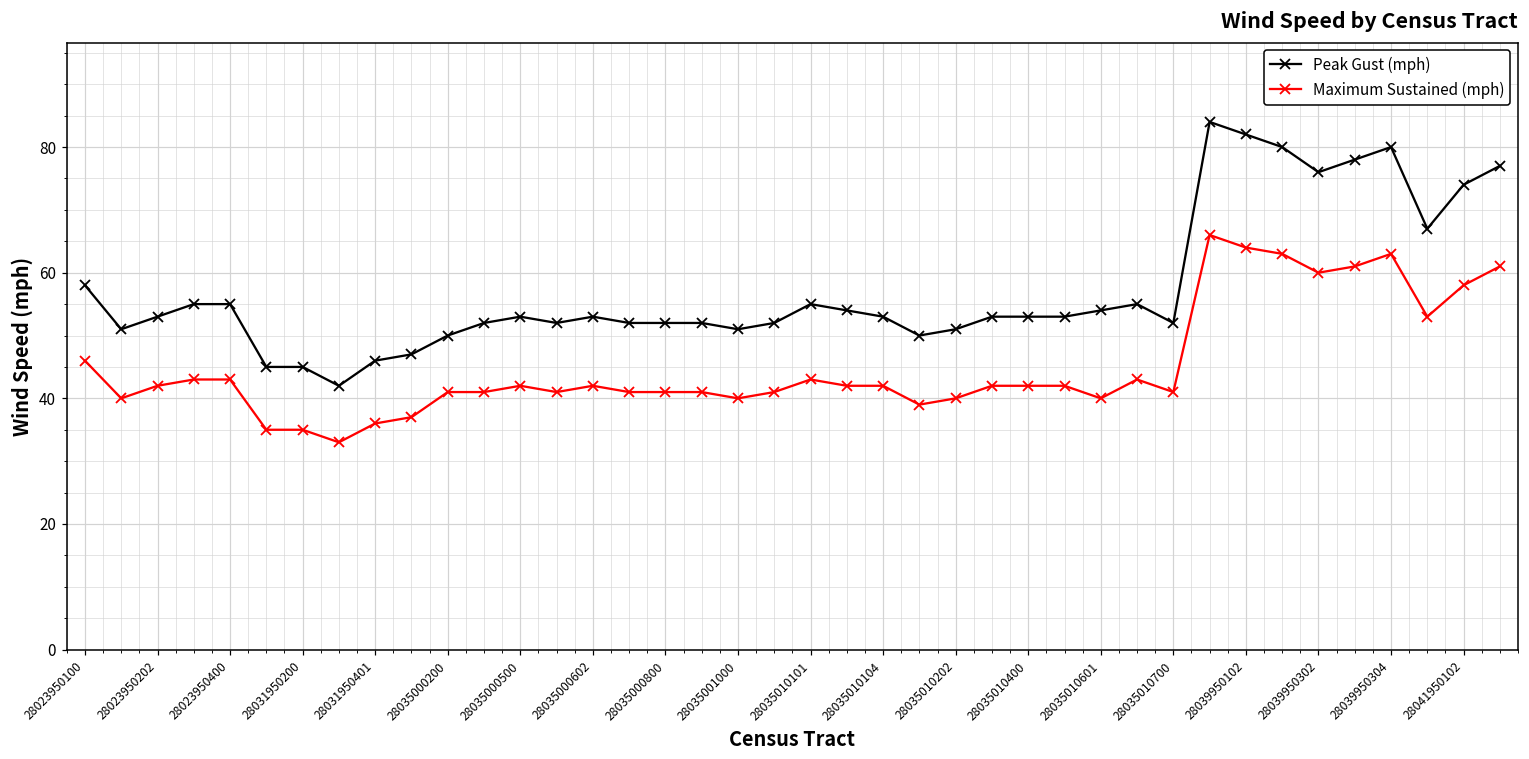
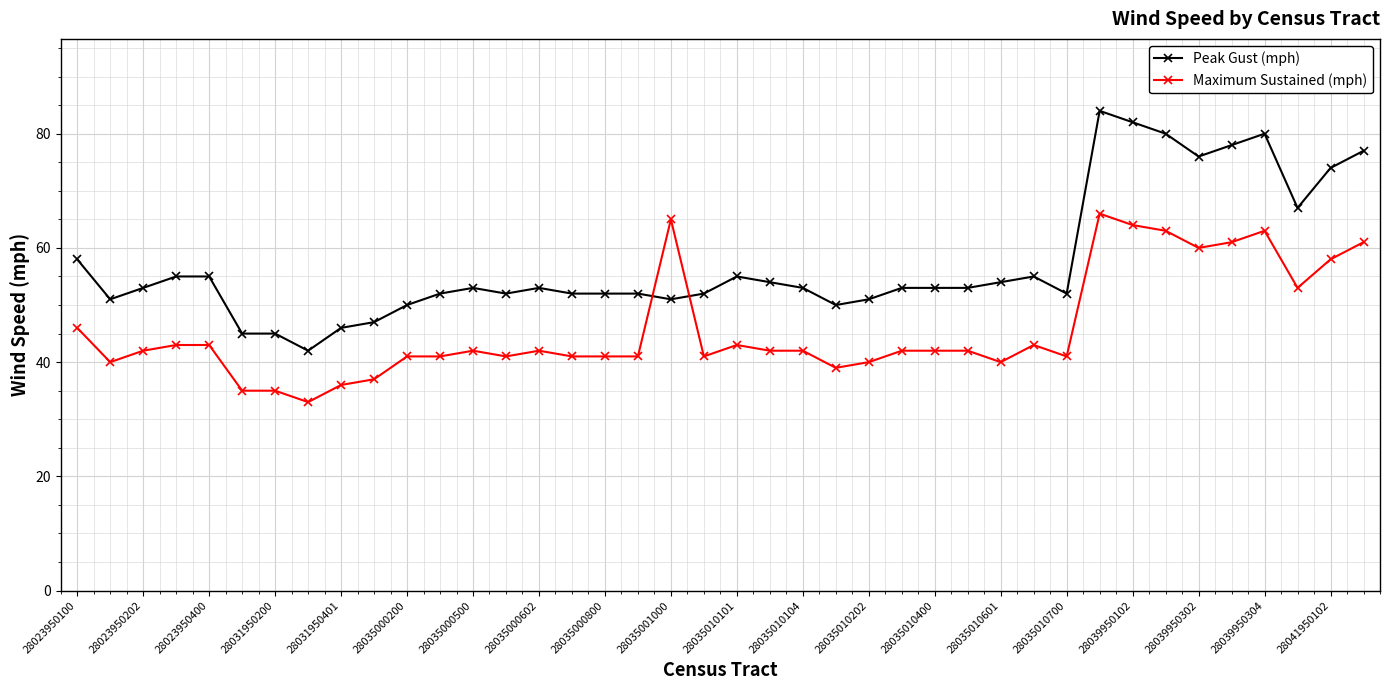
Maximum Sustained (mph), 28035001000: 40 -> 65
